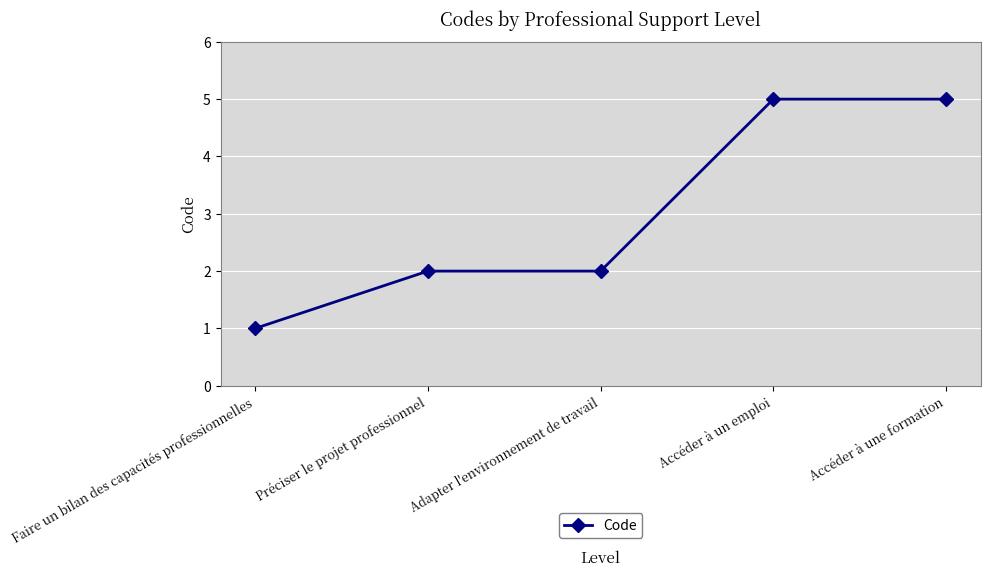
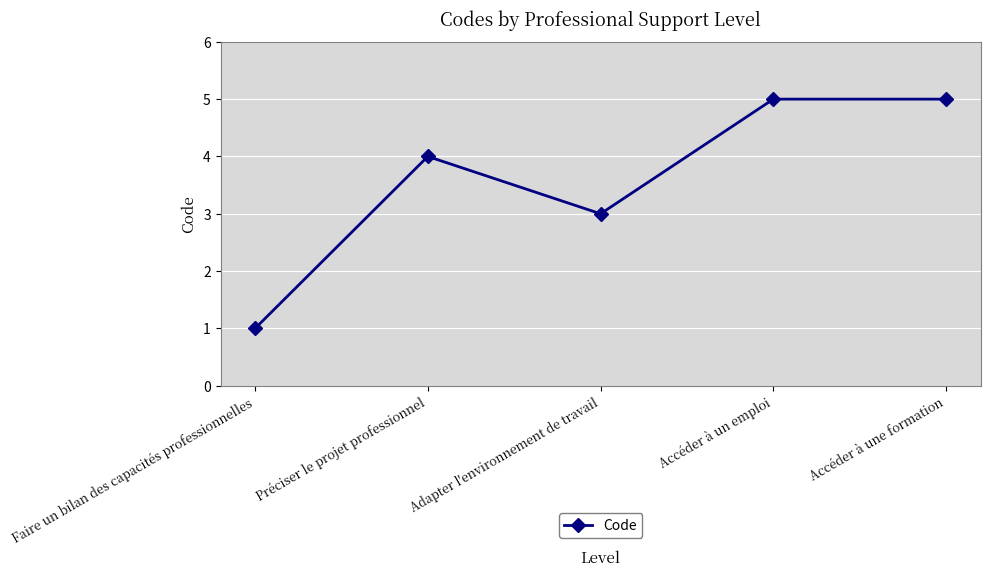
Préciser le projet professionnel: 2 -> 4
Adapter l'environnement de travail: 2 -> 3
